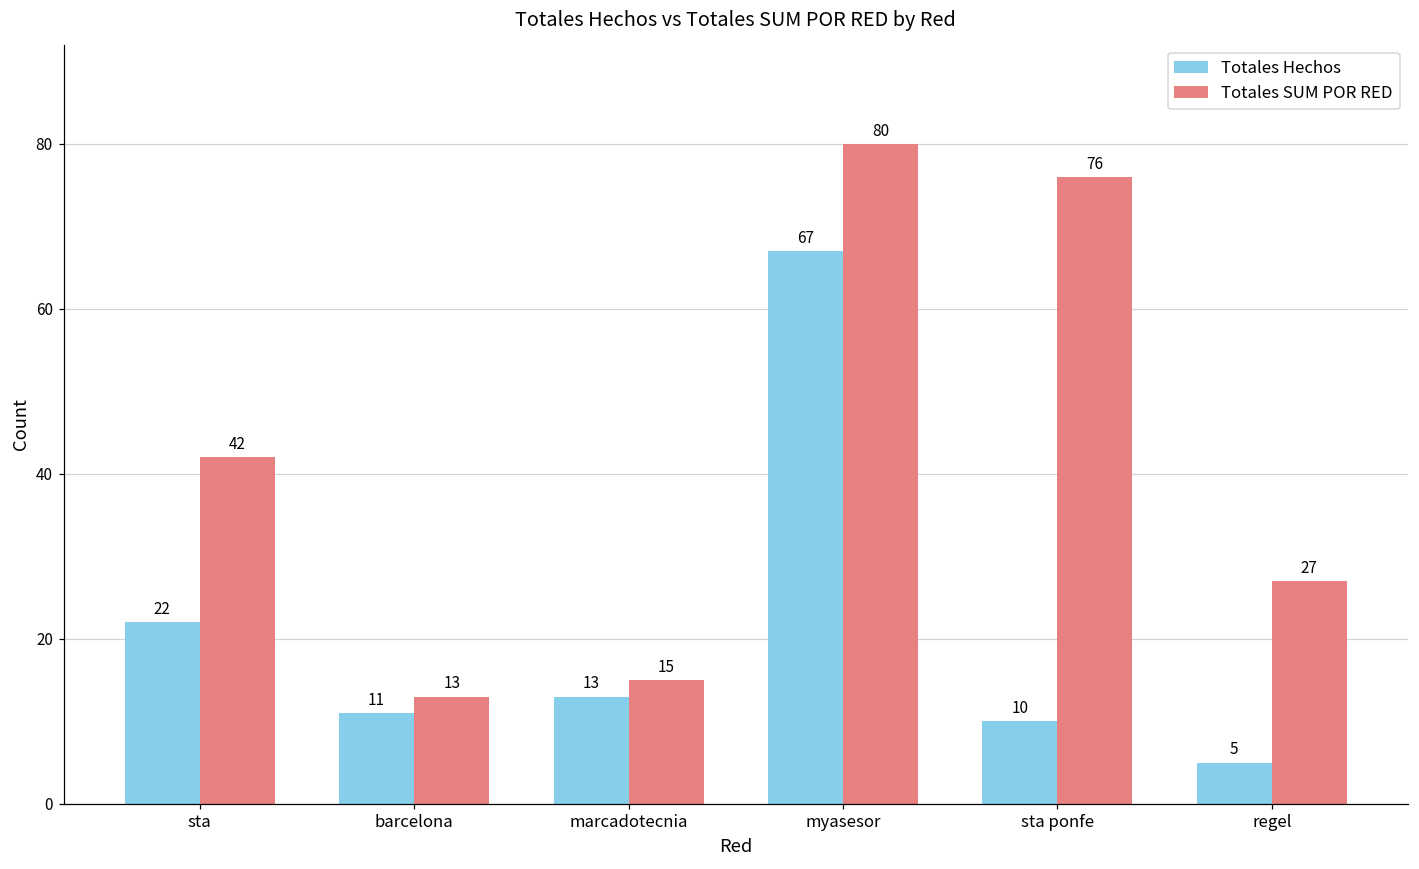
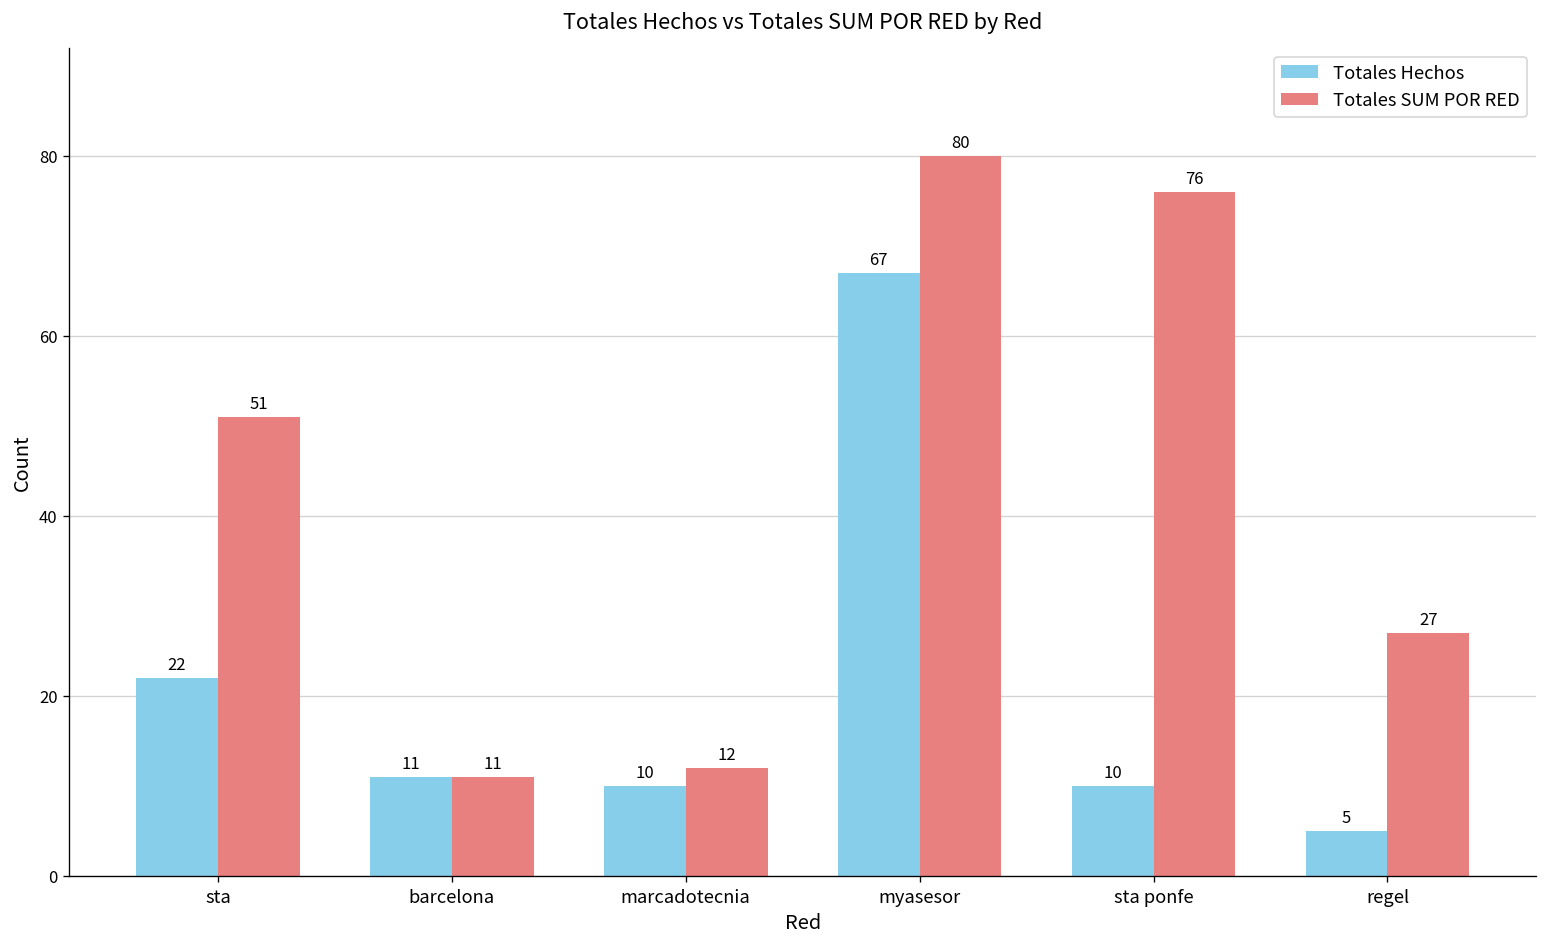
Totales SUM POR RED, sta: 42 -> 51
Totales SUM POR RED, barcelona: 13 -> 11
Totales Hechos, marcadotecnia: 13 -> 10
Totales SUM POR RED, marcadotecnia: 15 -> 12
